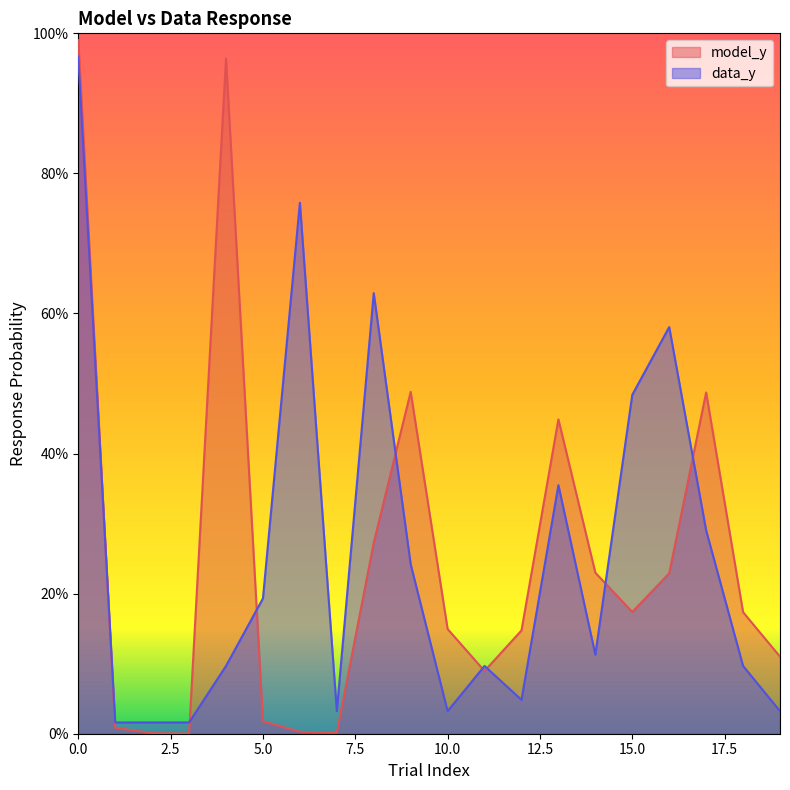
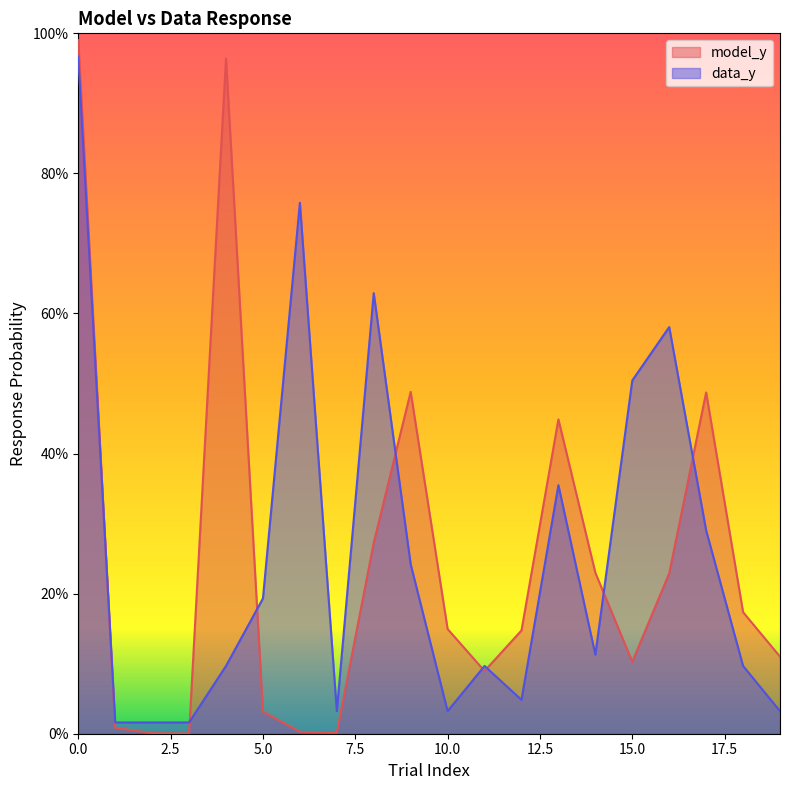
model_y, 5.0: 2% -> 3%
model_y, 15.0: 17% -> 10%
data_y, 15.0: 48% -> 50%
